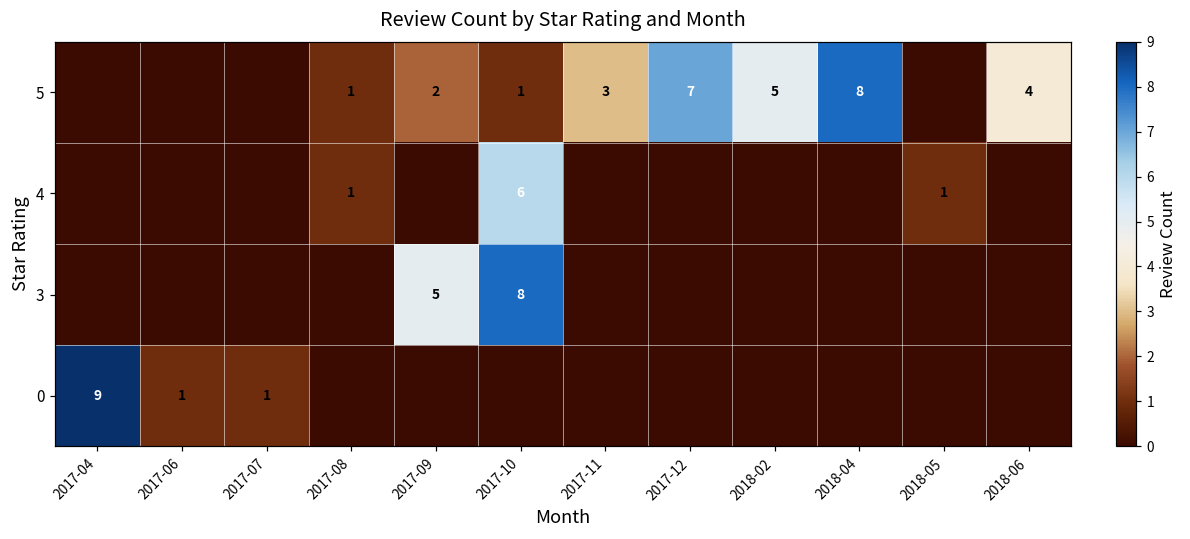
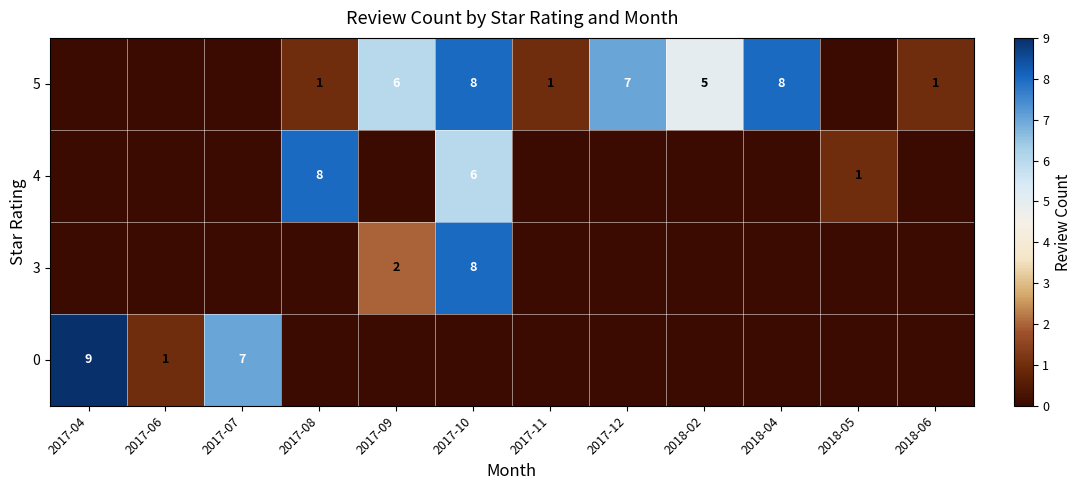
5, 2017-09: 2 -> 6
5, 2017-10: 1 -> 8
5, 2017-11: 3 -> 1
5, 2018-06: 4 -> 1
4, 2017-08: 1 -> 8
3, 2017-09: 5 -> 2
0, 2017-07: 1 -> 7
